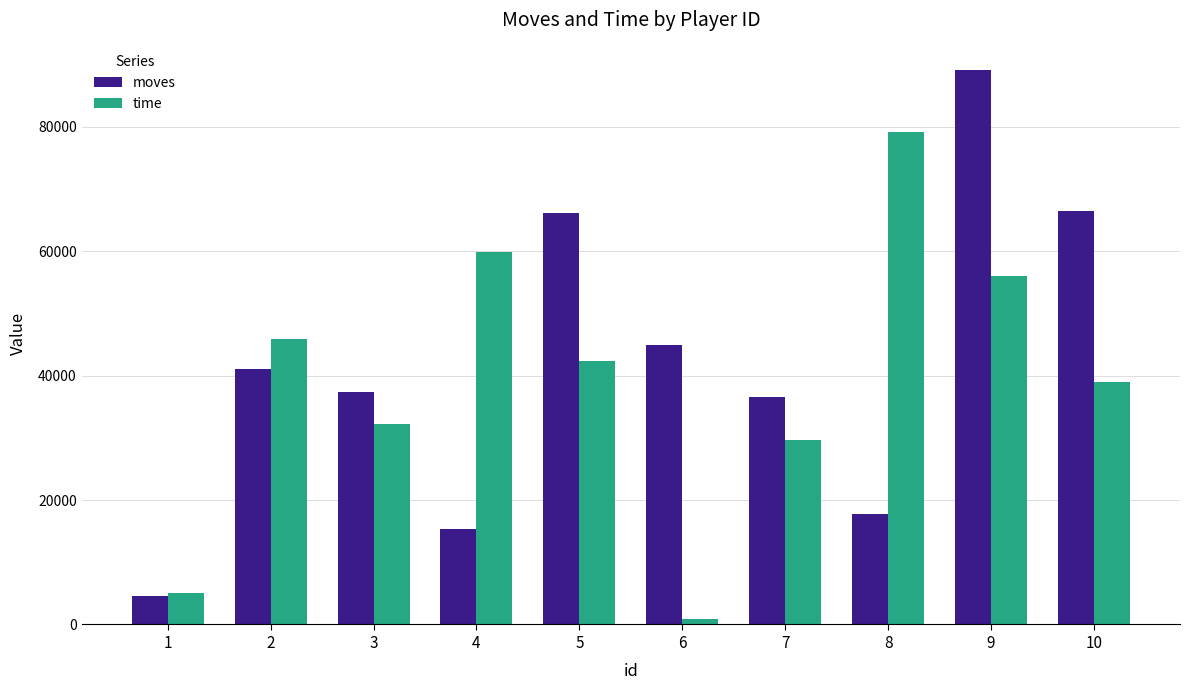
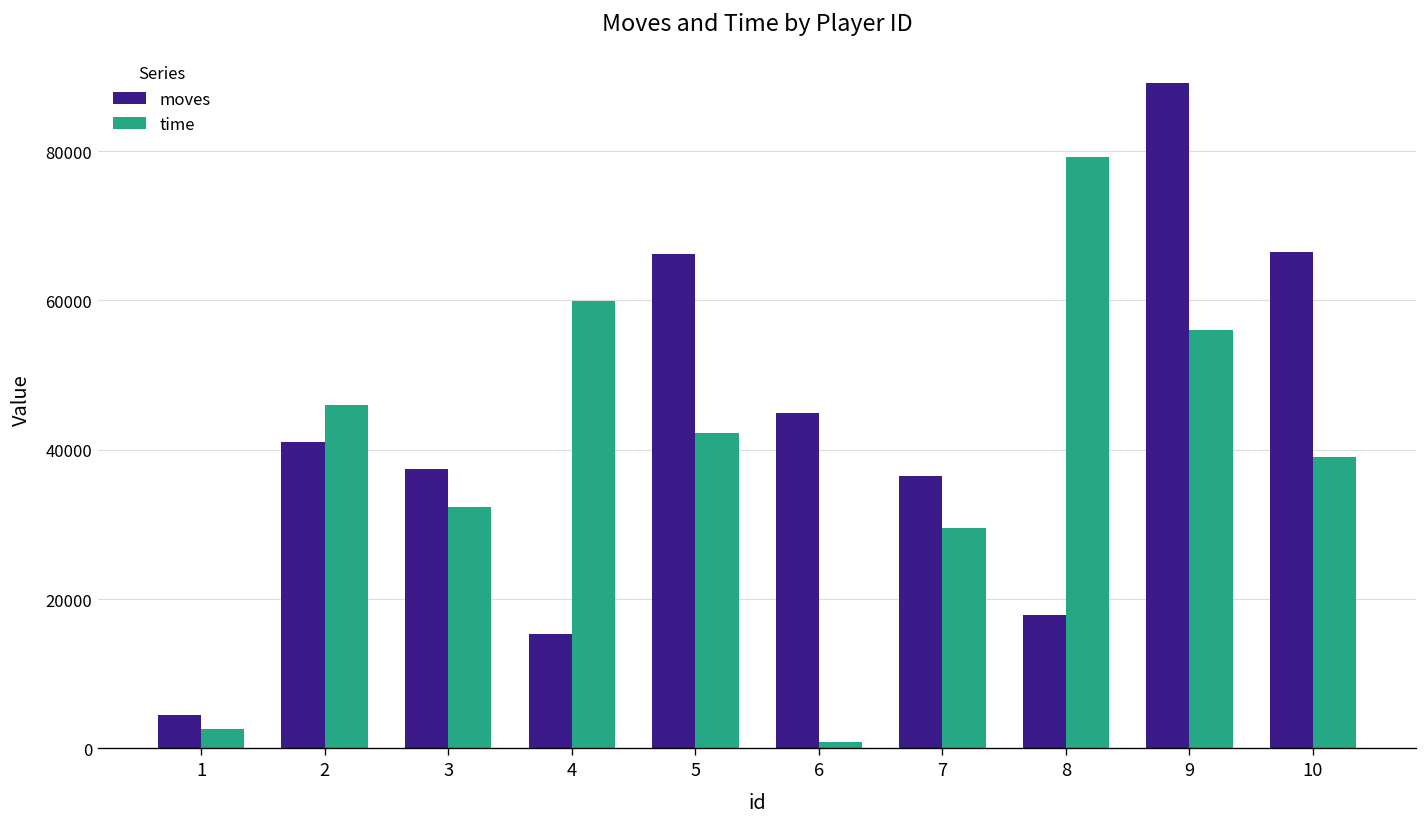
time, 1: 5000 -> 3000
